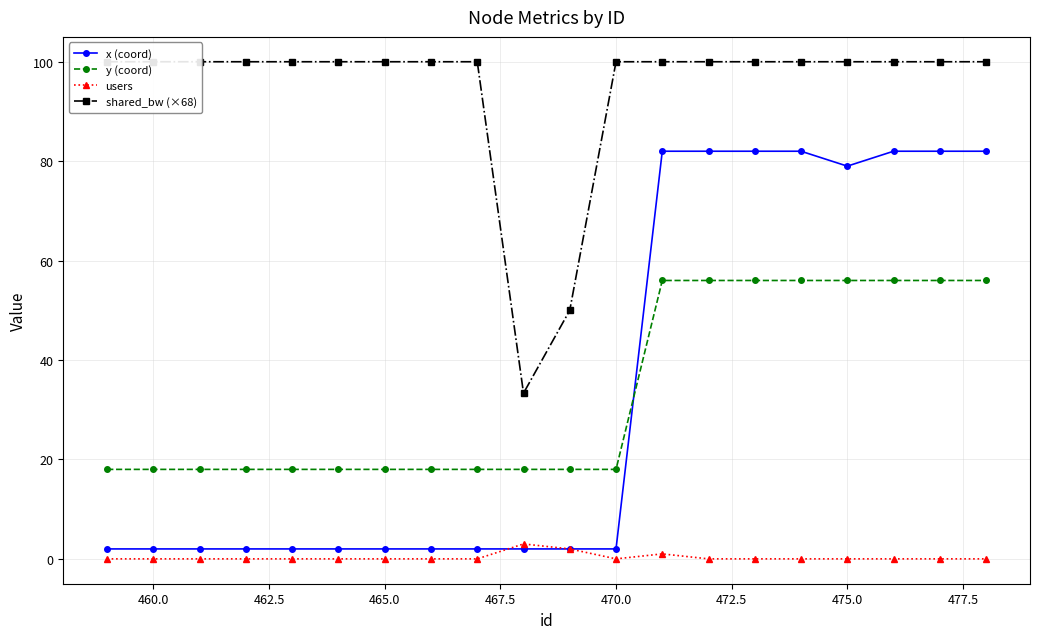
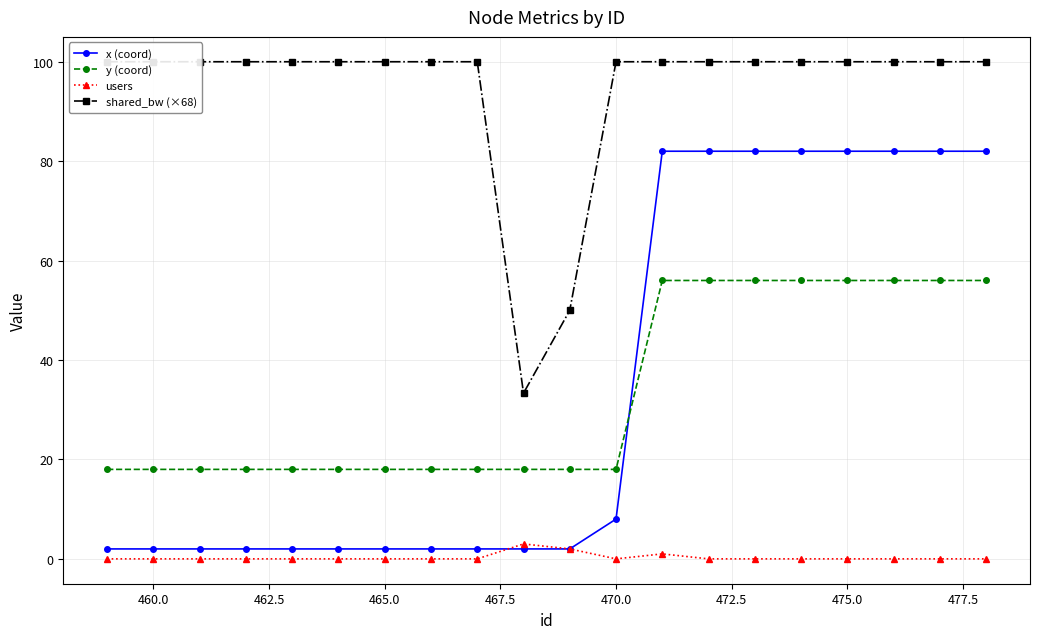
x (coord), 470.0: 2 -> 8
x (coord), 475.0: 79 -> 82
